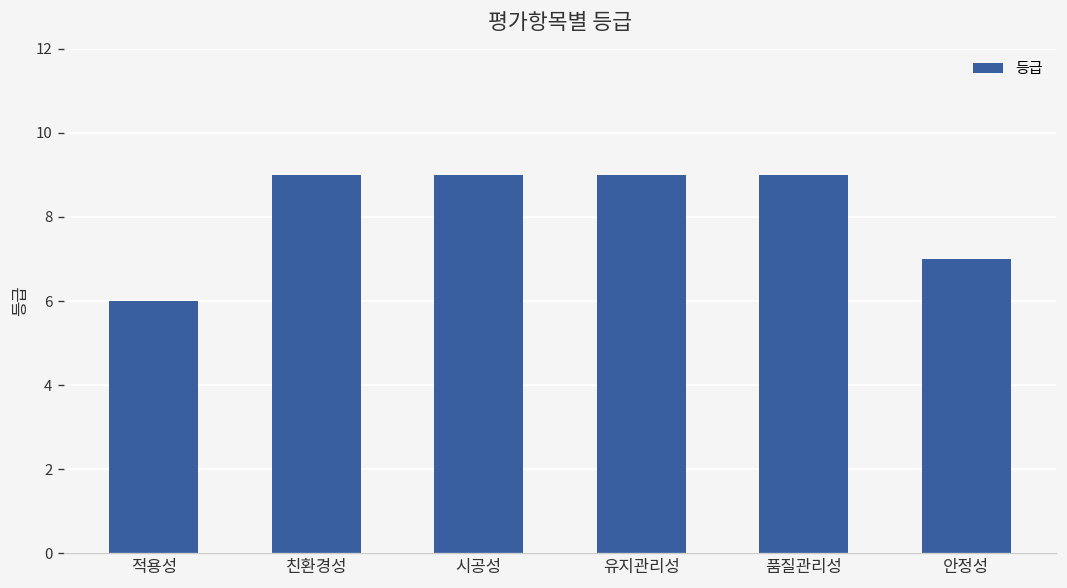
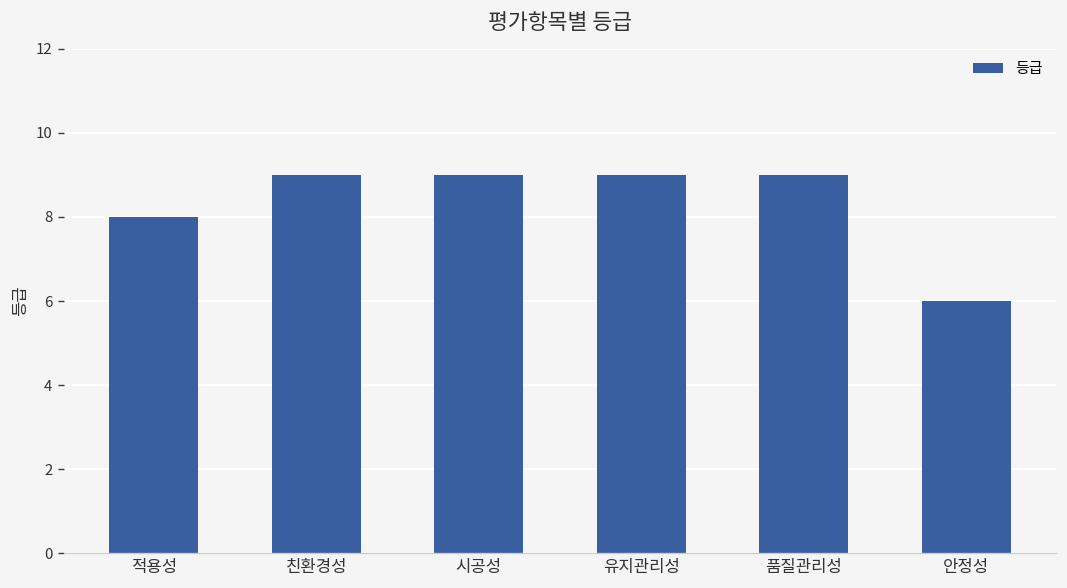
적용성: 6 -> 8
안정성: 7 -> 6
